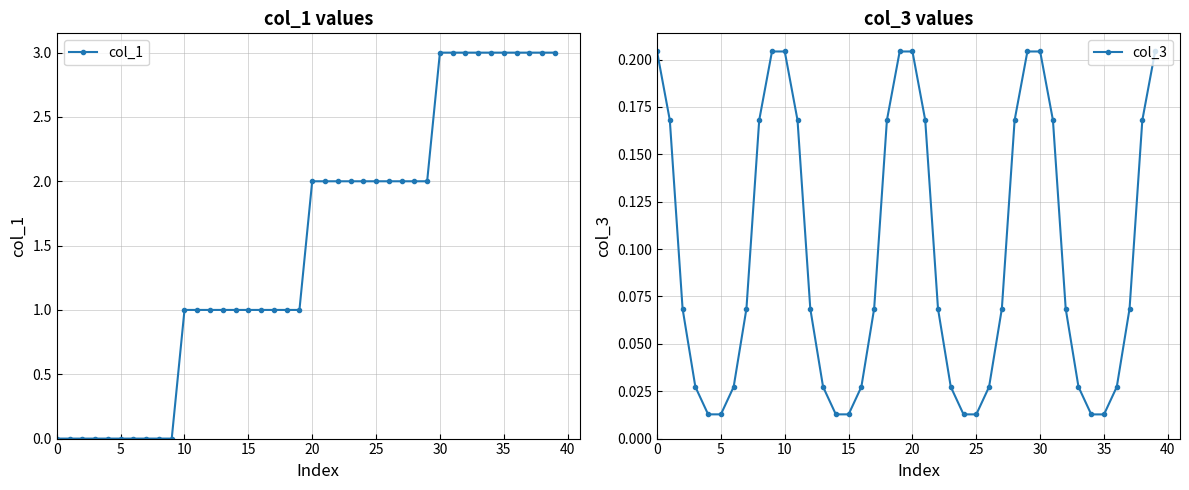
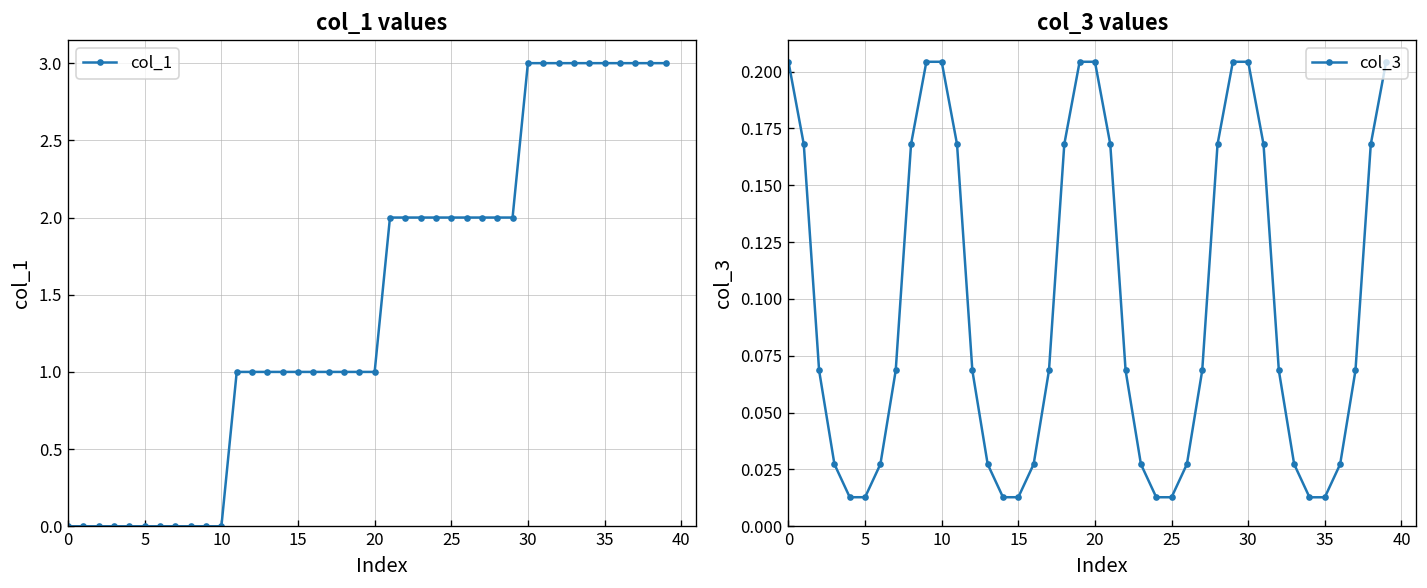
col_1 values, 10: 1 -> 0
col_1 values, 20: 2 -> 1
